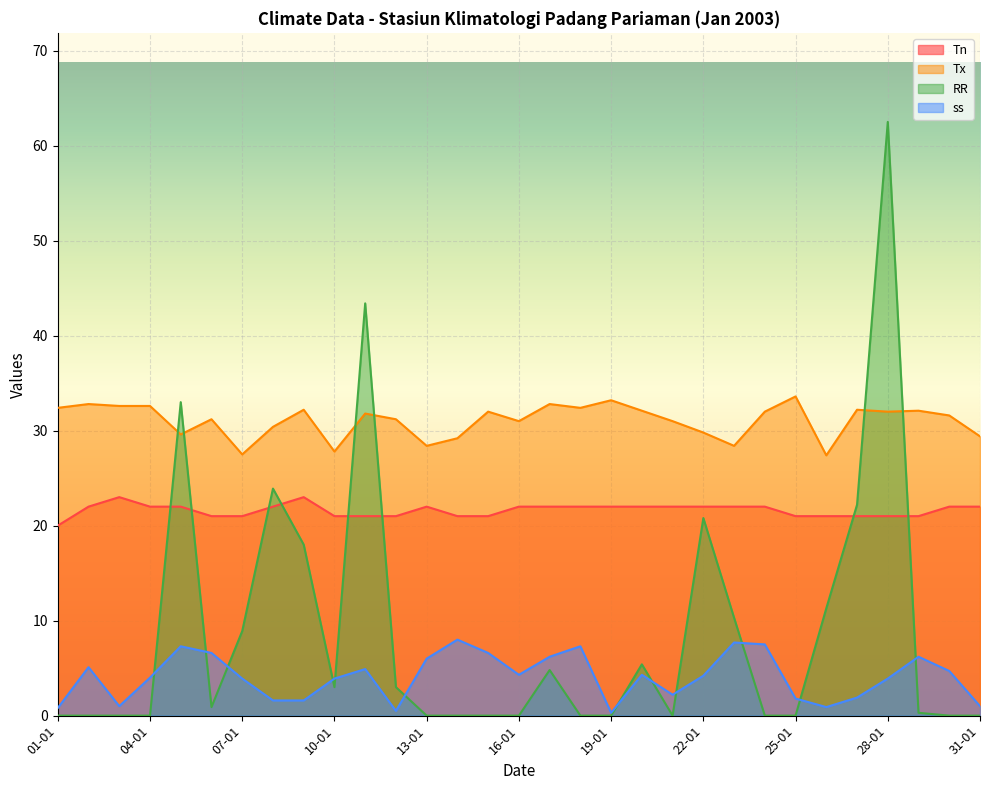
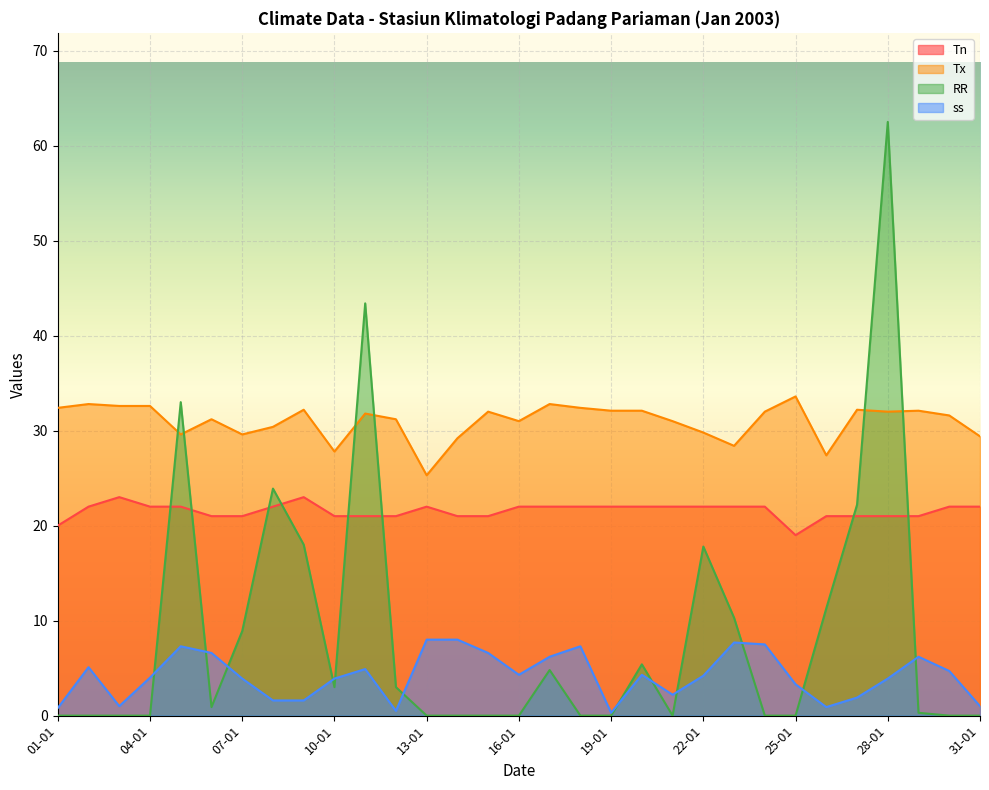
Tx, 07-01: 28 -> 30
Tx, 13-01: 28 -> 25
ss, 13-01: 6 -> 8
Tx, 19-01: 33 -> 32
RR, 22-01: 21 -> 18
Tn, 25-01: 21 -> 19
ss, 25-01: 2 -> 3
